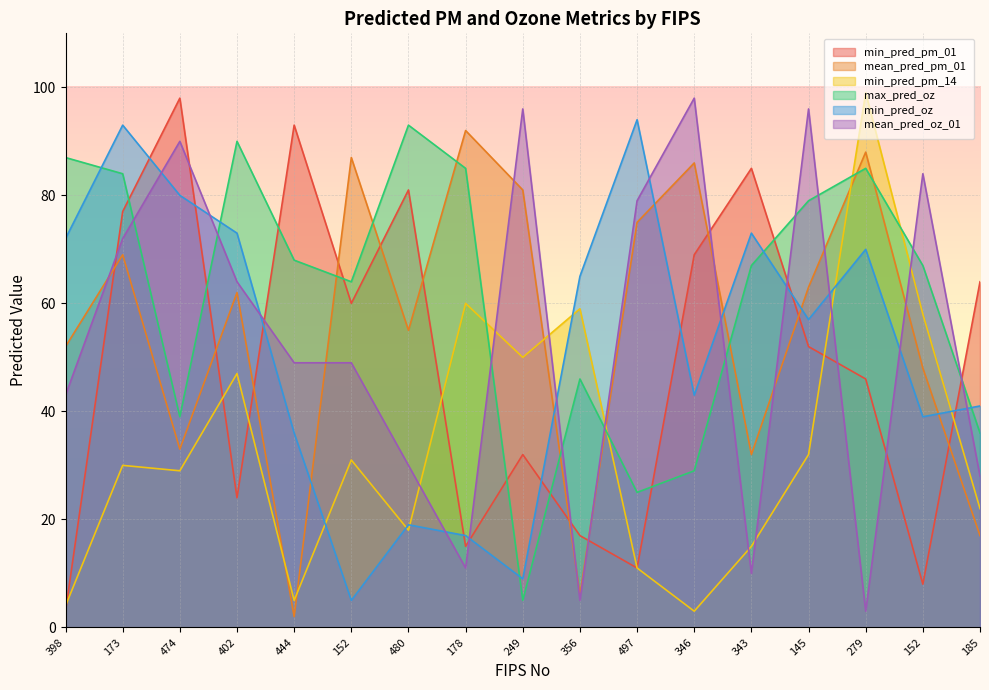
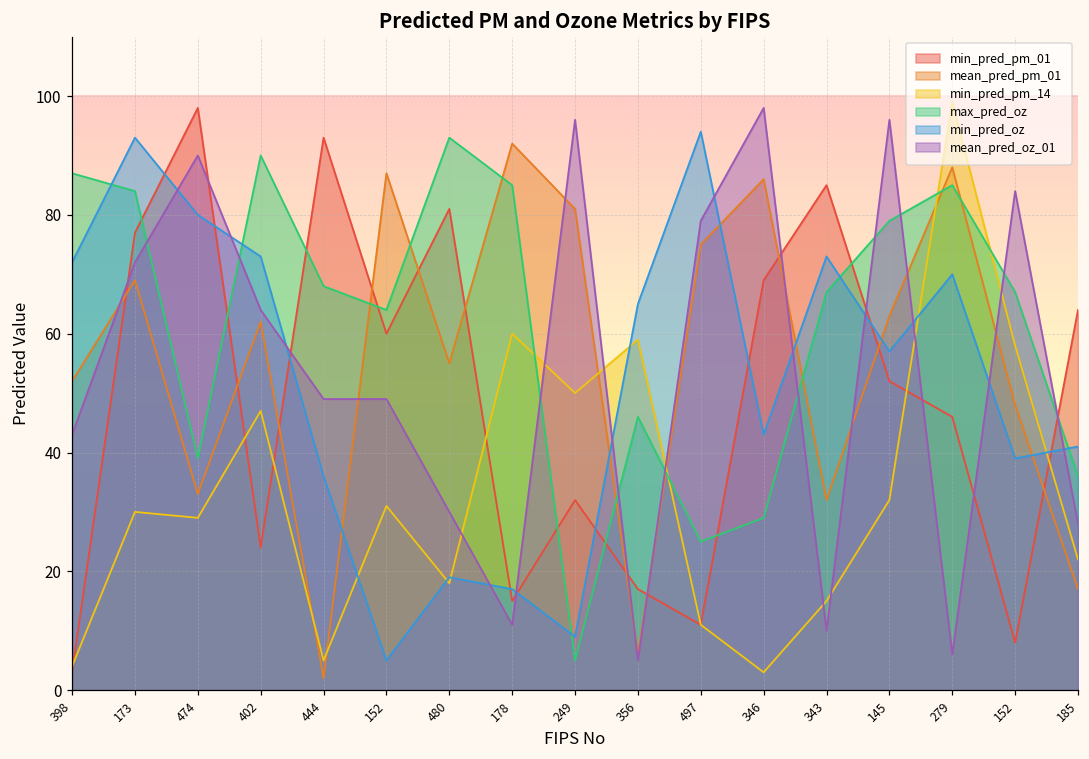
mean_pred_oz_01, 279: 3 -> 6
